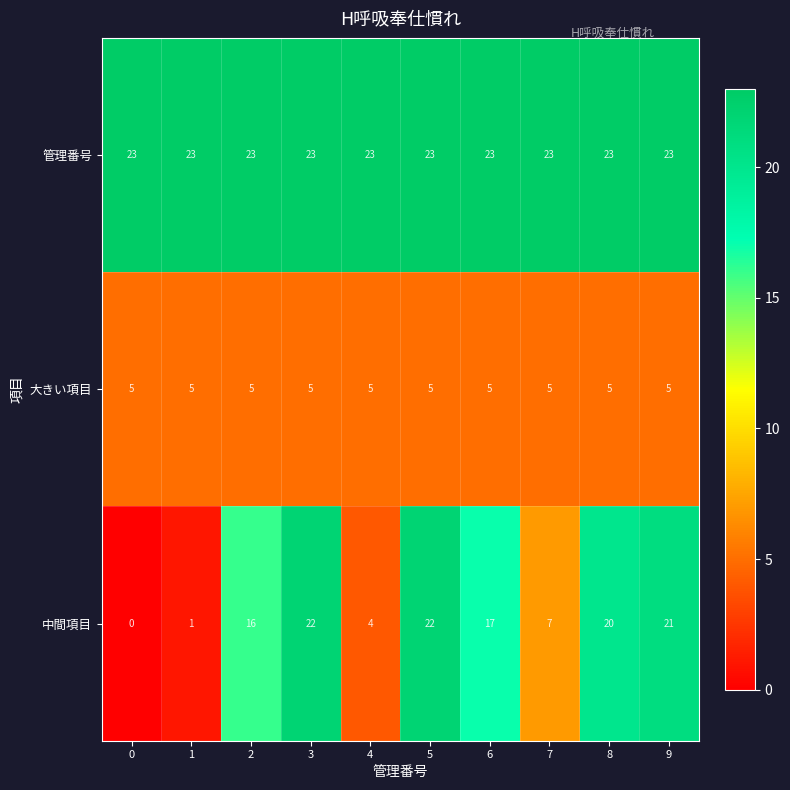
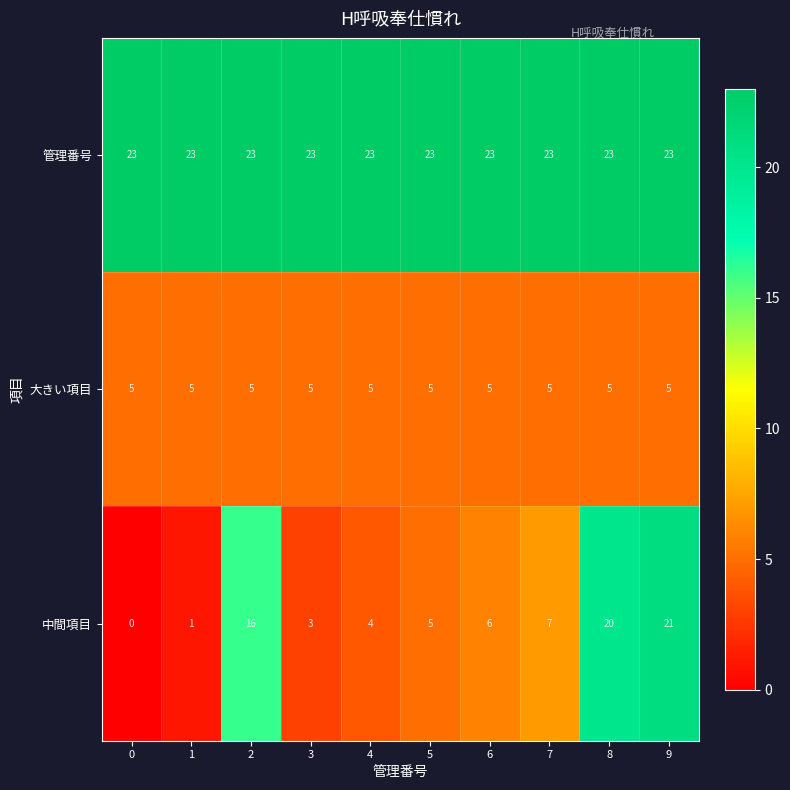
中間項目, 3: 22 -> 3
中間項目, 5: 22 -> 5
中間項目, 6: 17 -> 6
